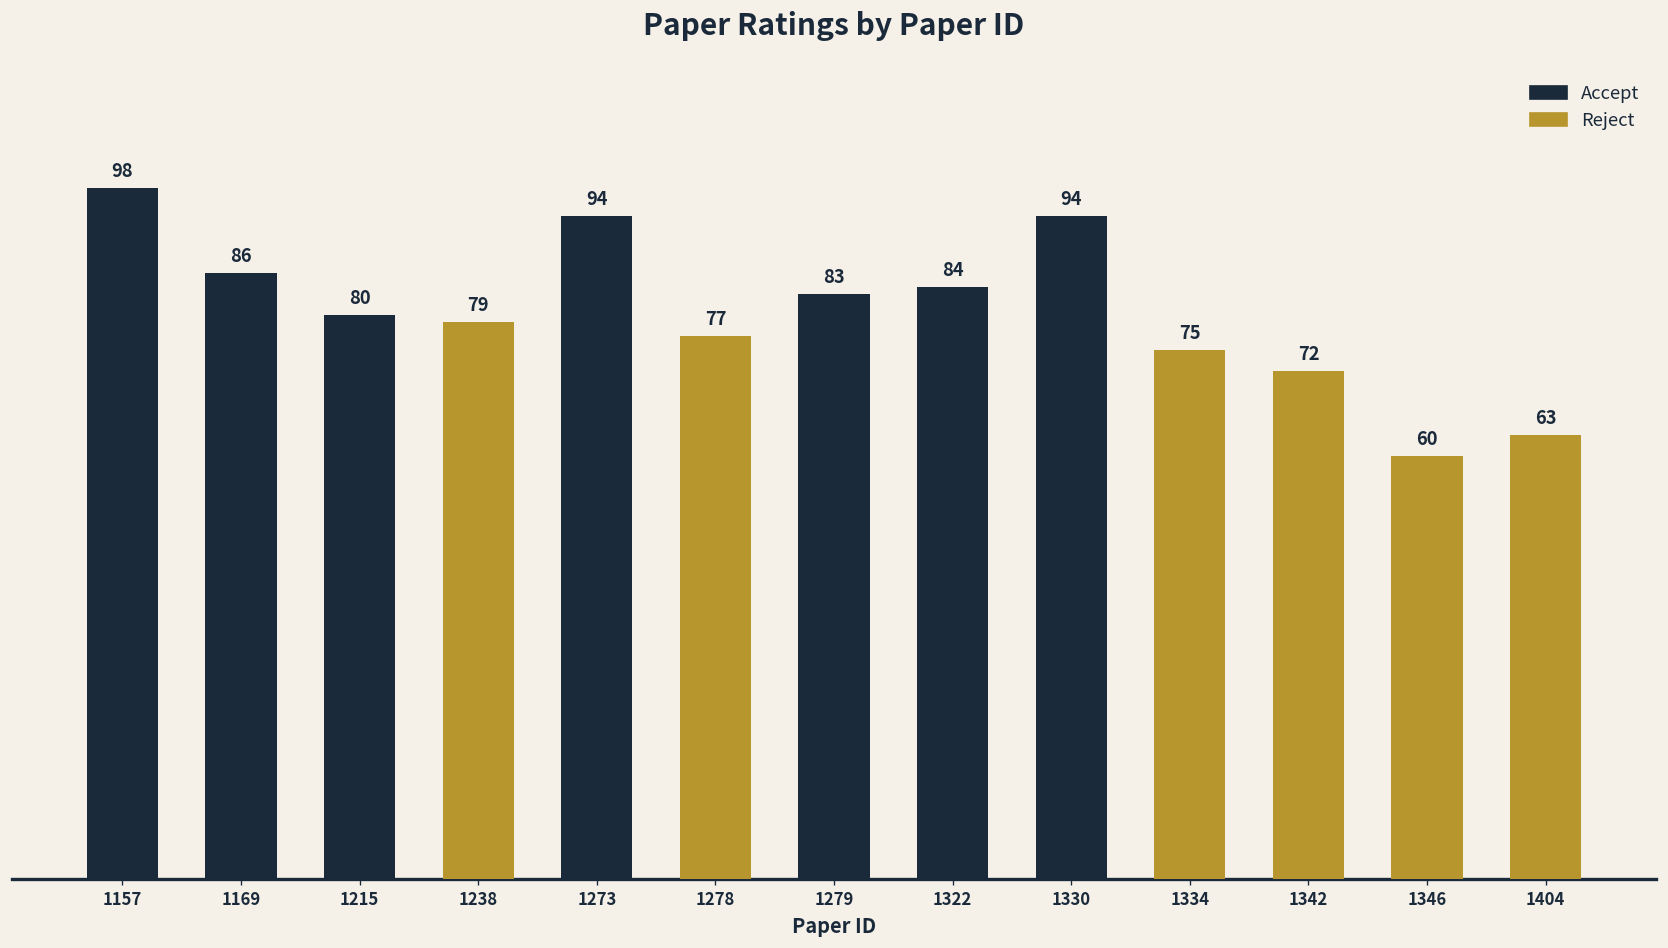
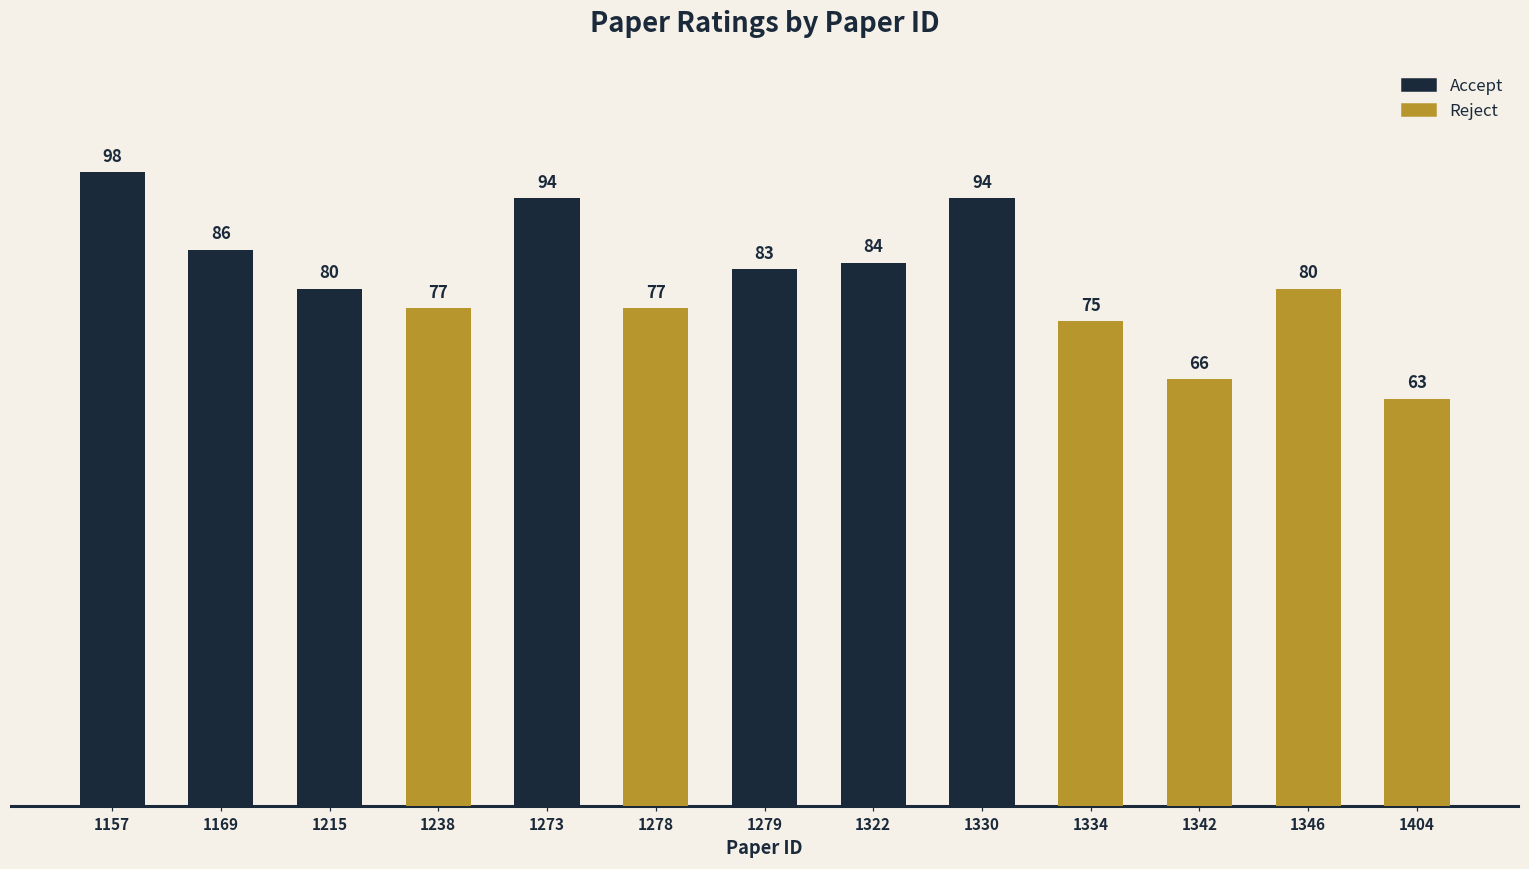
Reject, 1238: 79 -> 77
Reject, 1342: 72 -> 66
Reject, 1346: 60 -> 80
